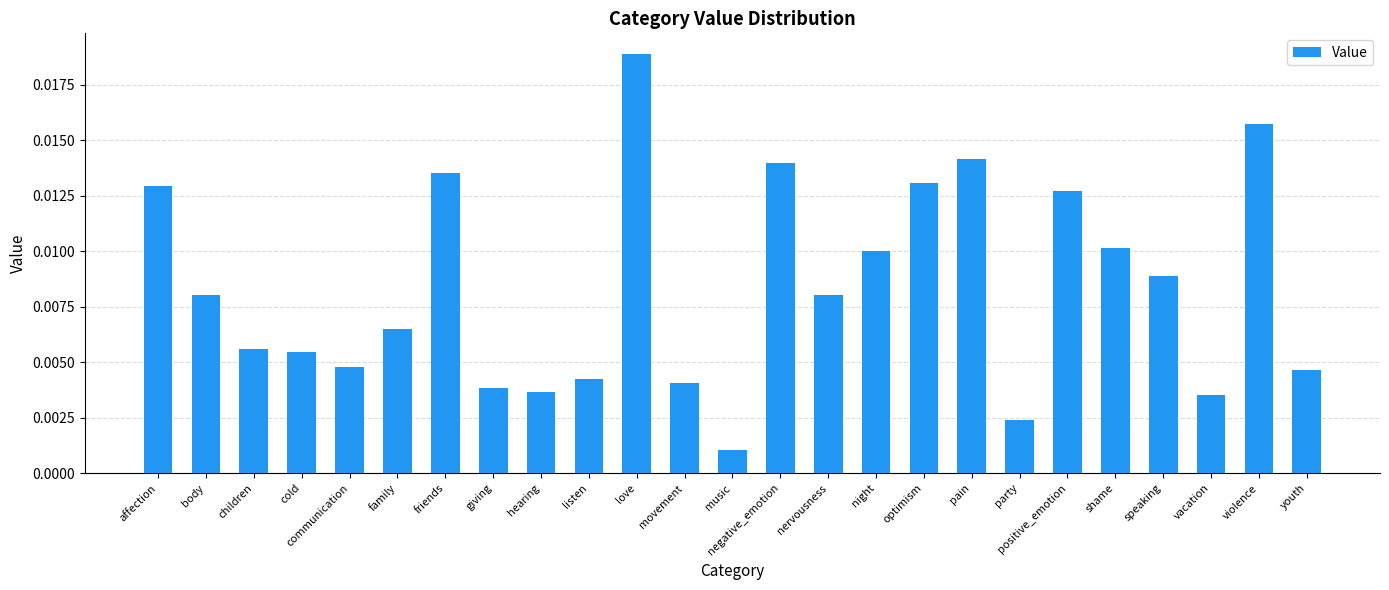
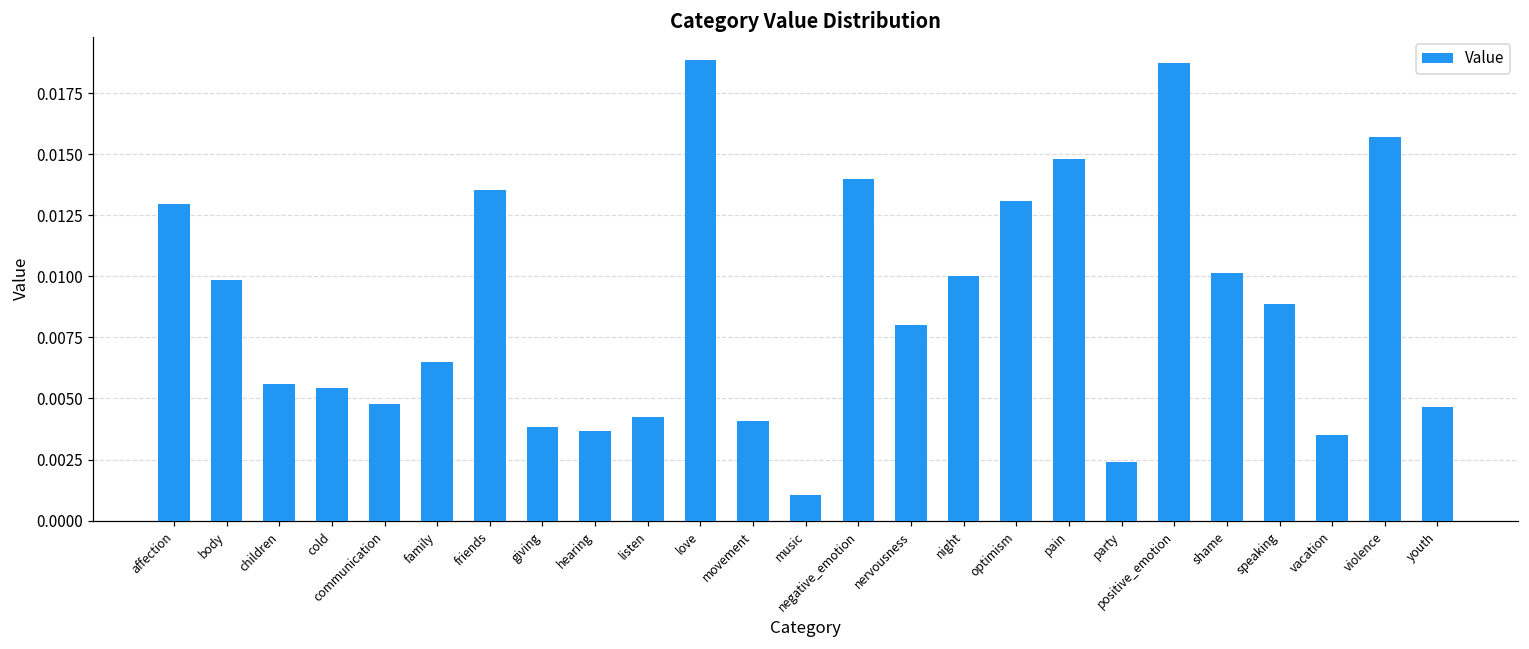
body: 0.0080 -> 0.0099
pain: 0.0141 -> 0.0148
positive_emotion: 0.0127 -> 0.0187
